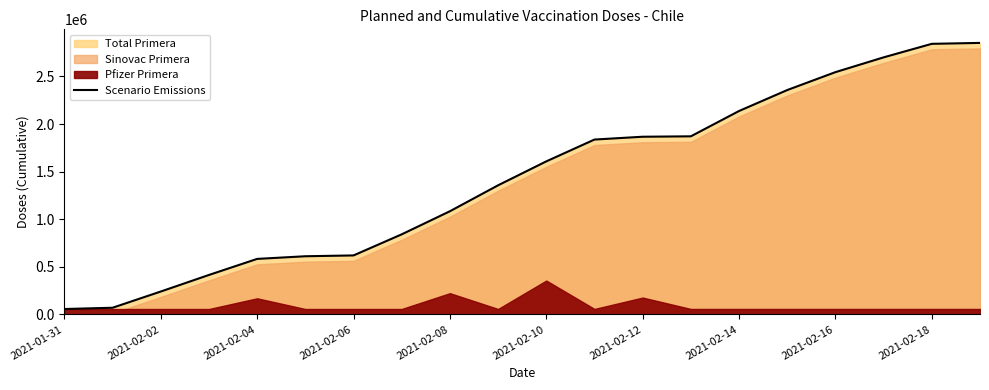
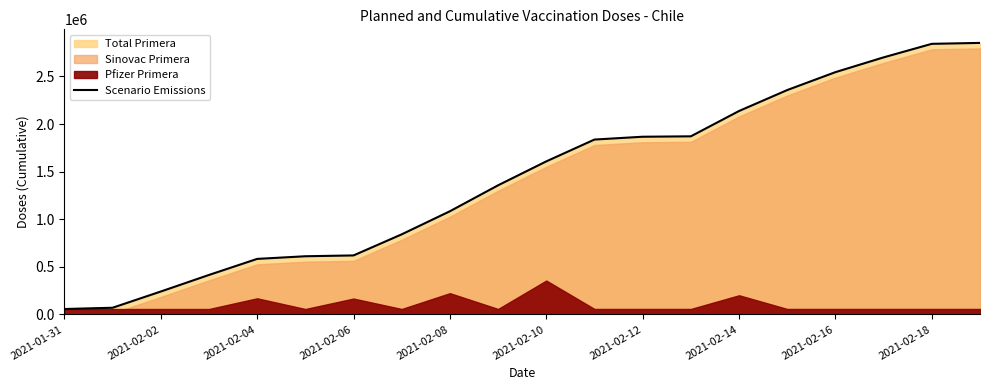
Pfizer Primera, 2021-02-06: 100000 -> 200000
Pfizer Primera, 2021-02-12: 200000 -> 100000
Pfizer Primera, 2021-02-14: 100000 -> 200000
